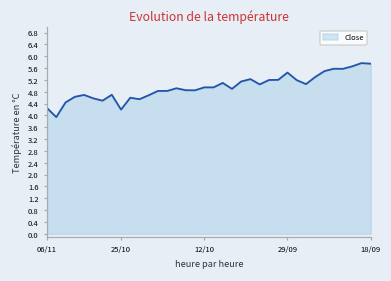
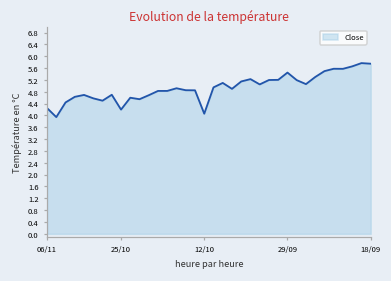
12/10: 5.0 -> 4.1
